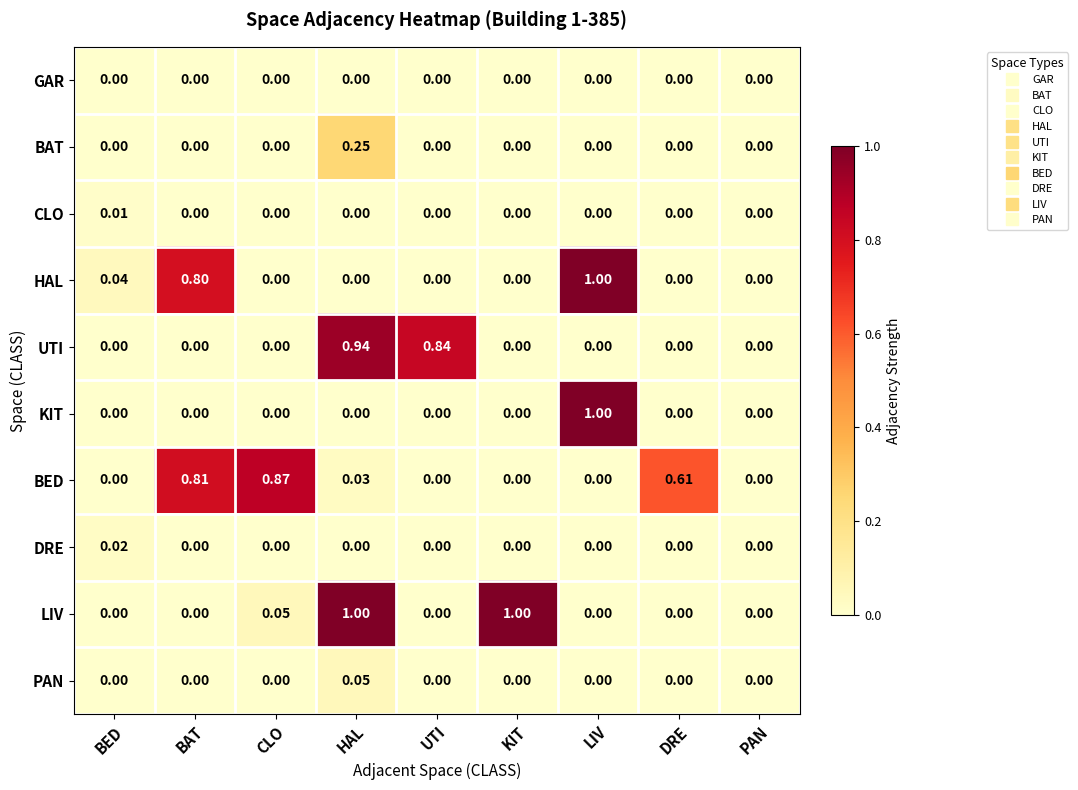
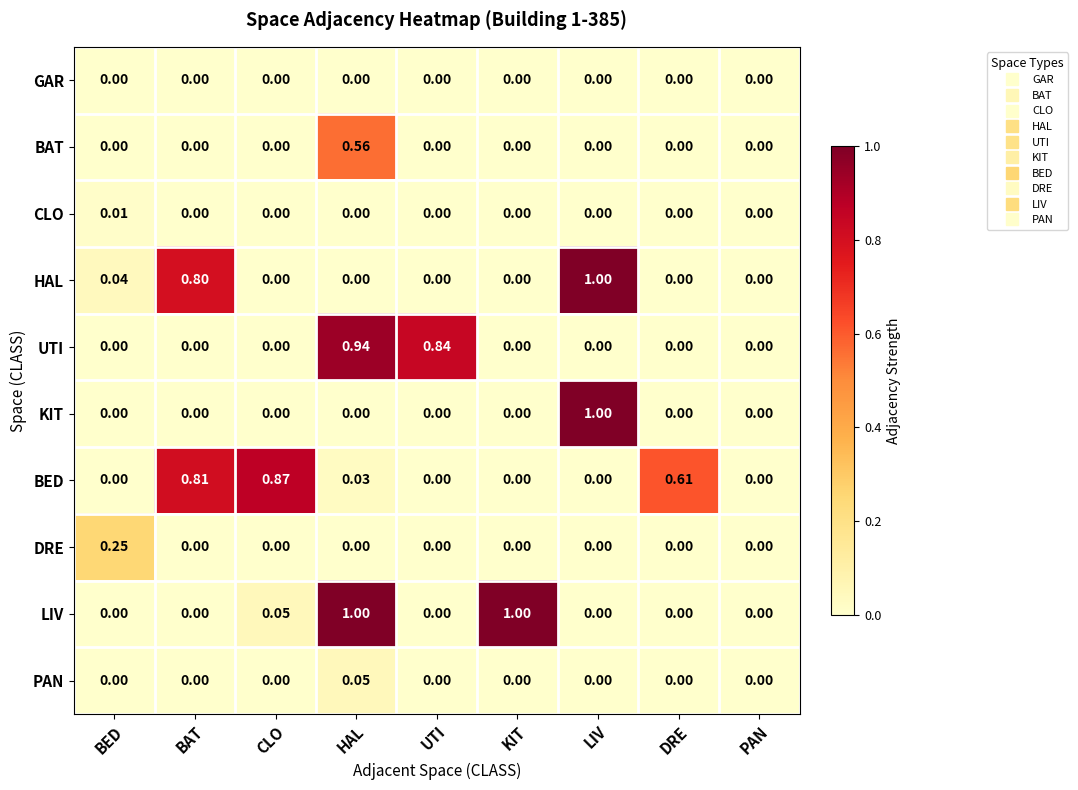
BAT, HAL: 0.25 -> 0.56
DRE, BED: 0.02 -> 0.25
